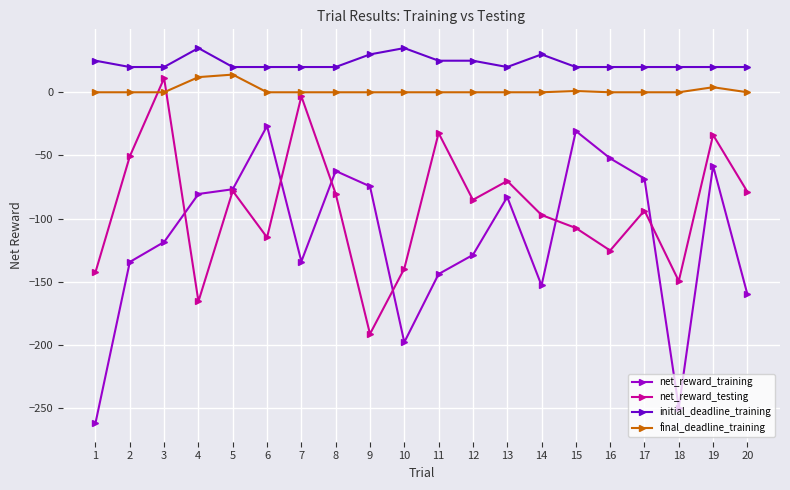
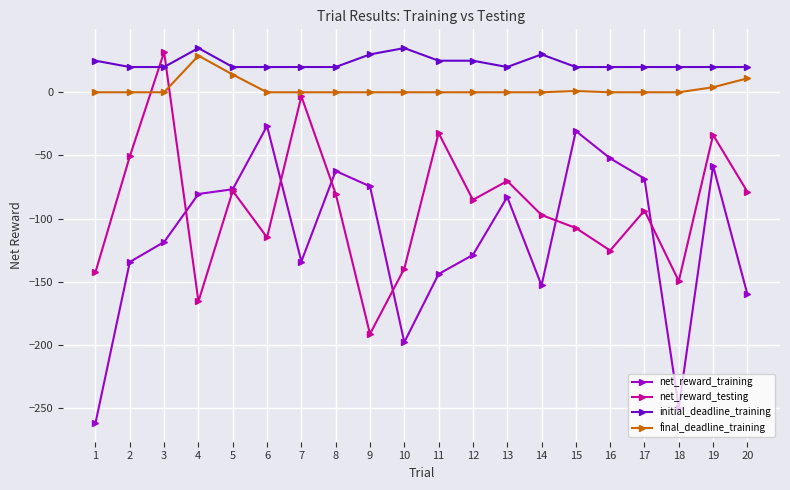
net_reward_testing, 3: 11 -> 32
final_deadline_training, 4: 12 -> 29
final_deadline_training, 20: 0 -> 11
